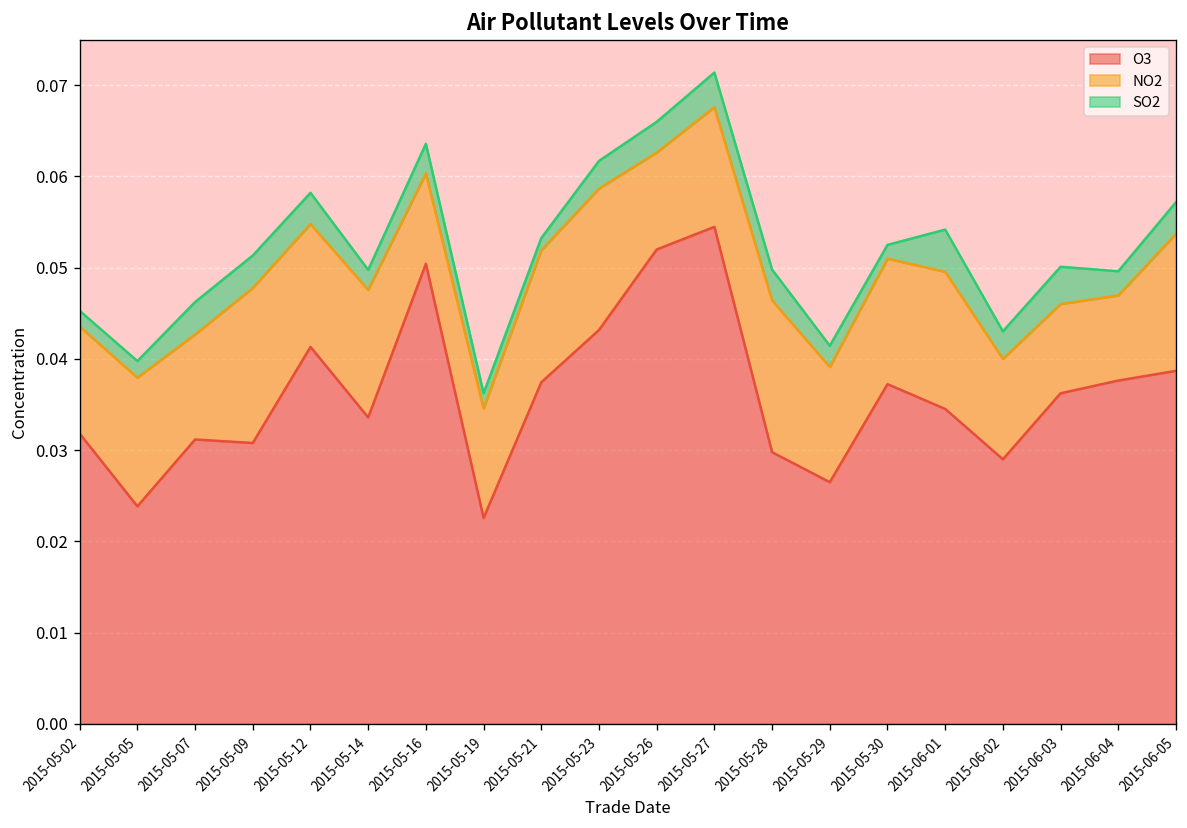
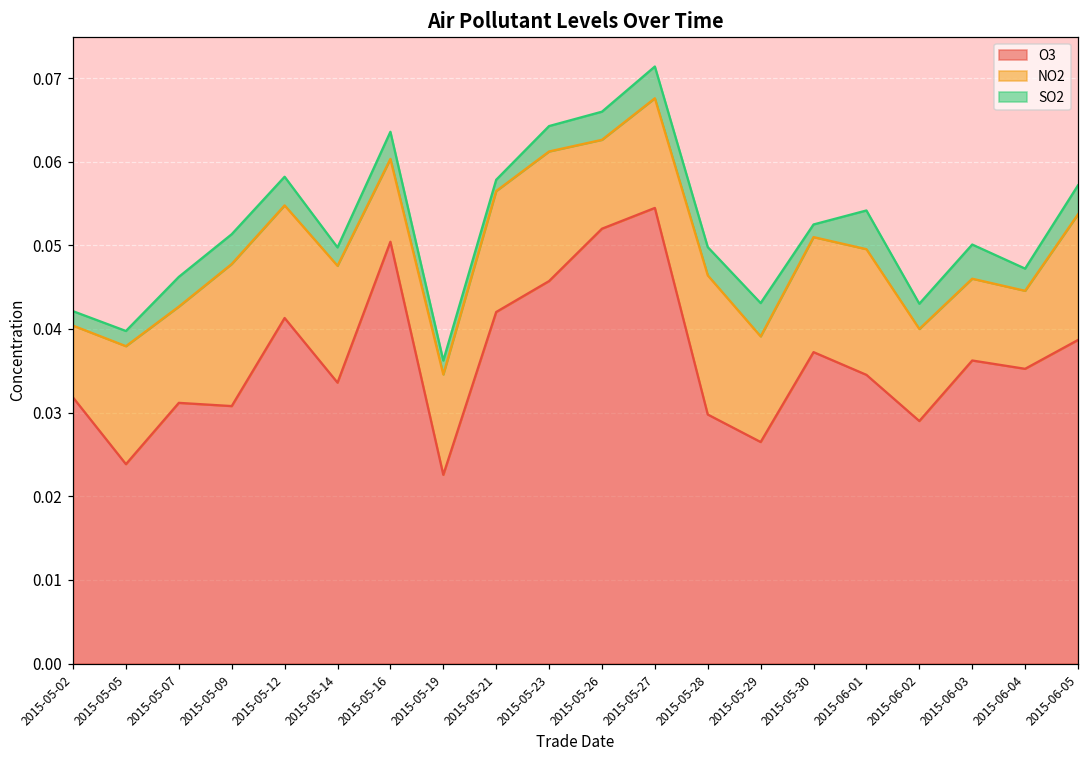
NO2, 2015-05-02: 0.012 -> 0.009
O3, 2015-05-21: 0.037 -> 0.042
O3, 2015-05-23: 0.043 -> 0.046
SO2, 2015-05-29: 0.002 -> 0.004
O3, 2015-06-04: 0.038 -> 0.035
